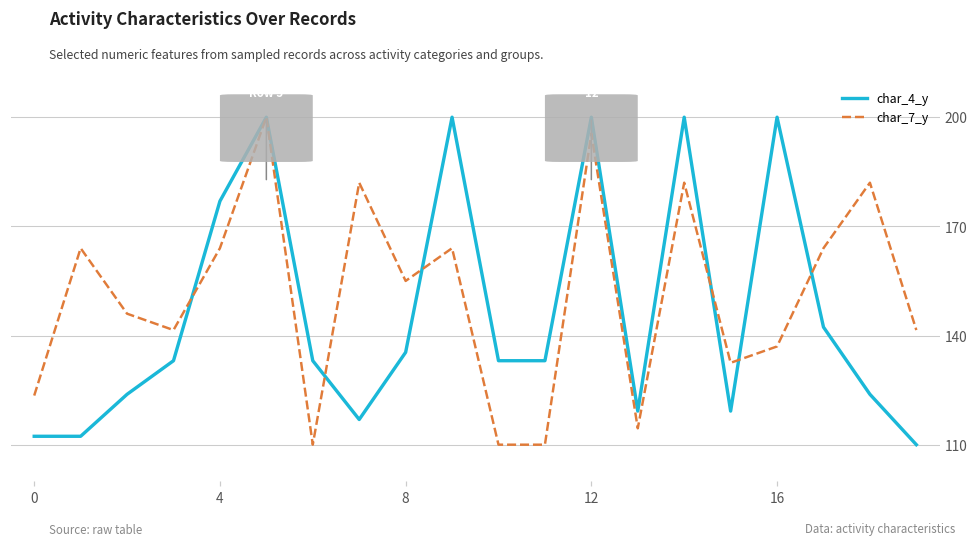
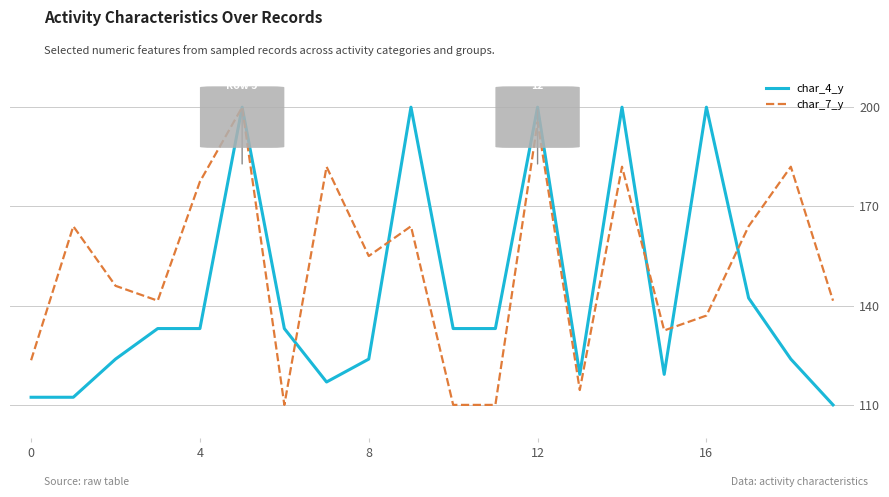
char_4_y, 4: 177 -> 133
char_7_y, 4: 164 -> 178
char_4_y, 8: 135 -> 124
